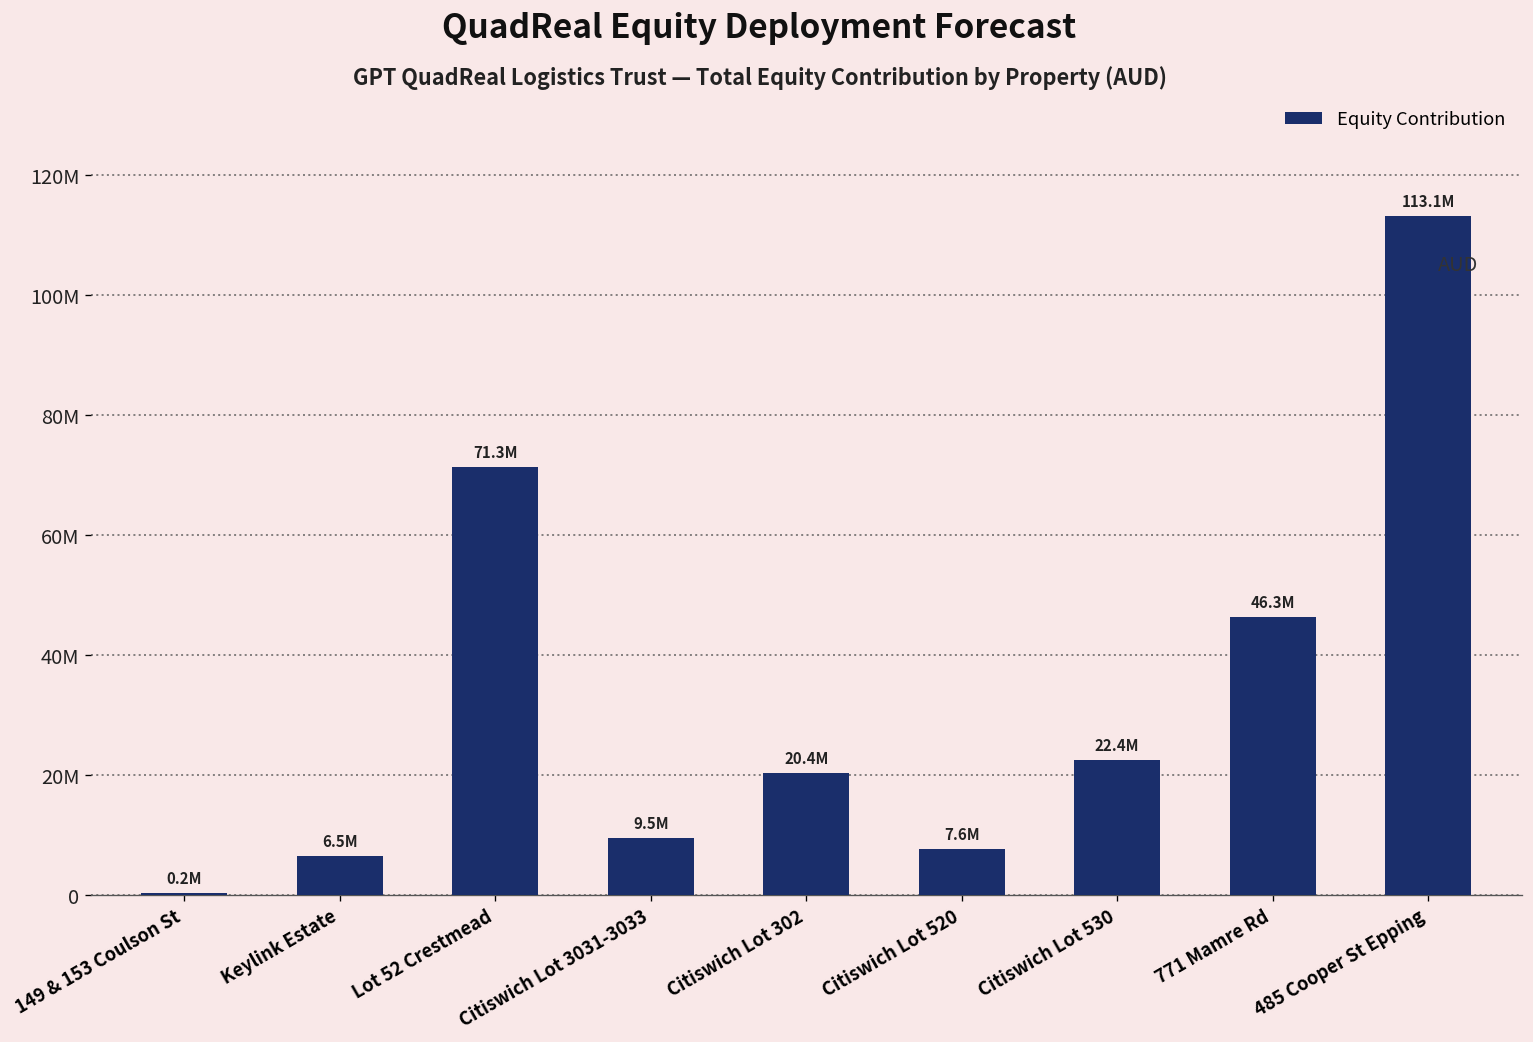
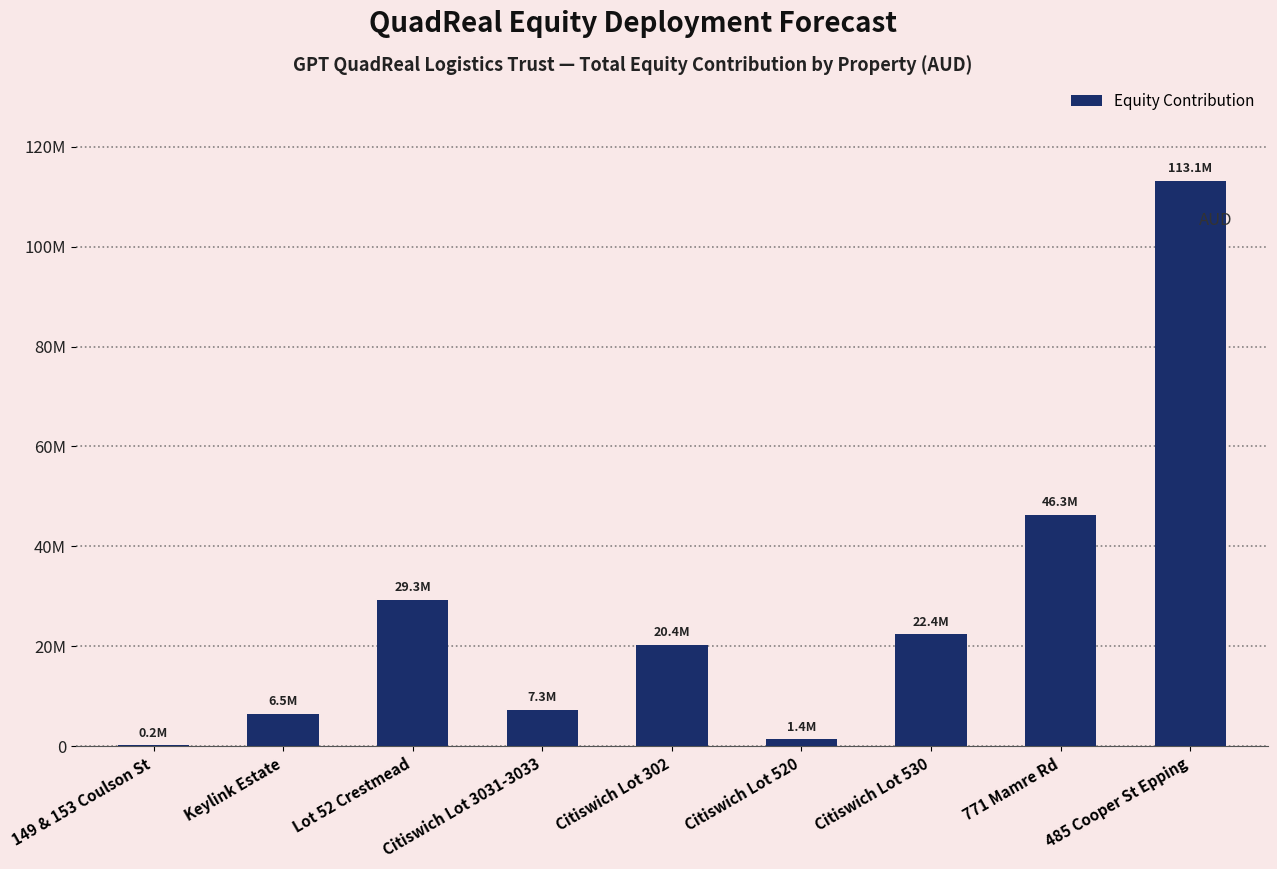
Lot 52 Crestmead: 71.3M -> 29.3M
Citiswich Lot 3031-3033: 9.5M -> 7.3M
Citiswich Lot 520: 7.6M -> 1.4M
